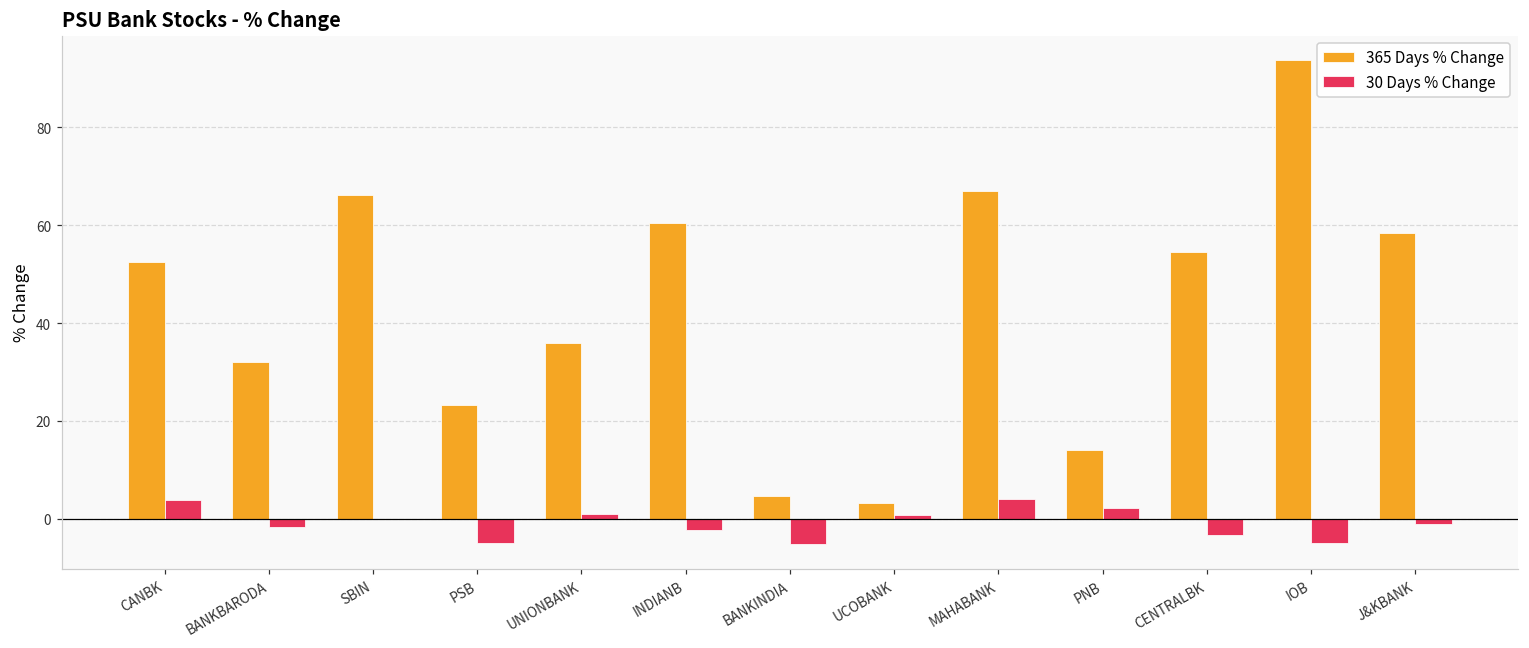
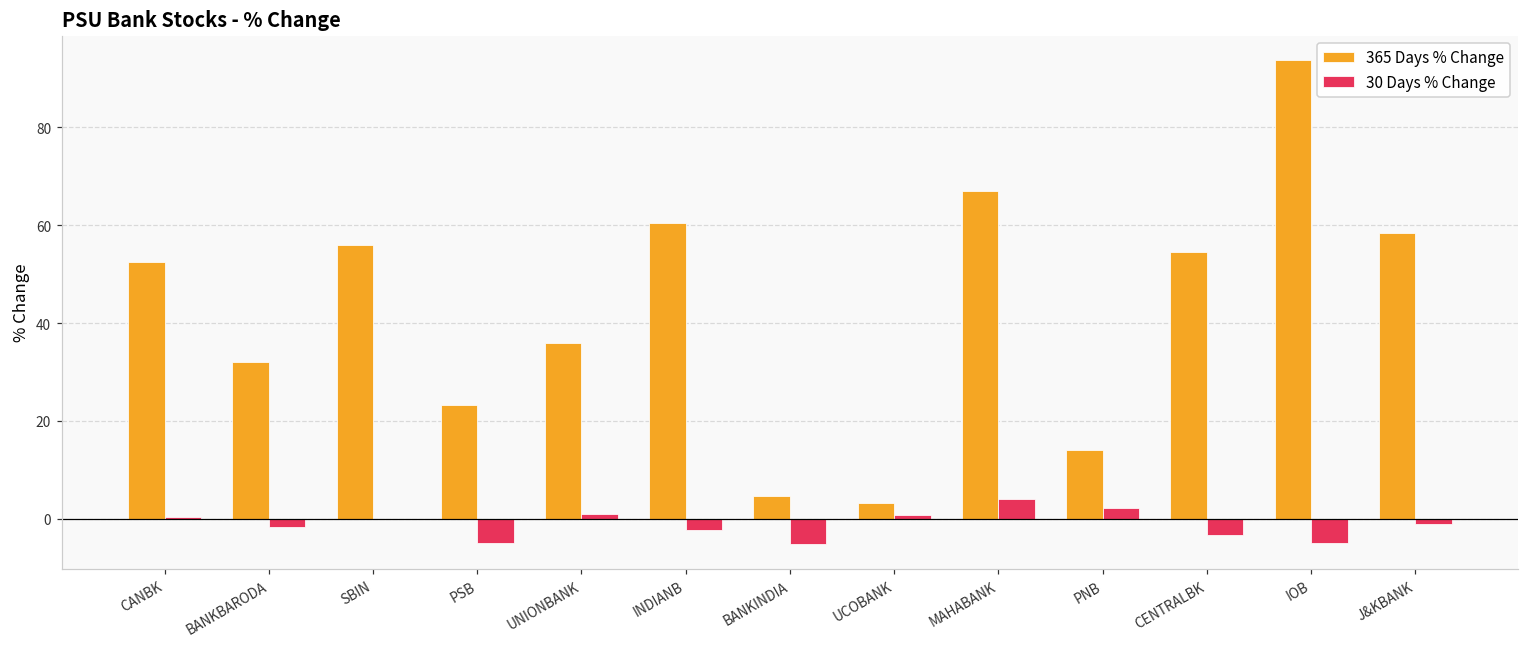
30 Days % Change, CANBK: 4 -> 0
365 Days % Change, SBIN: 66 -> 56
